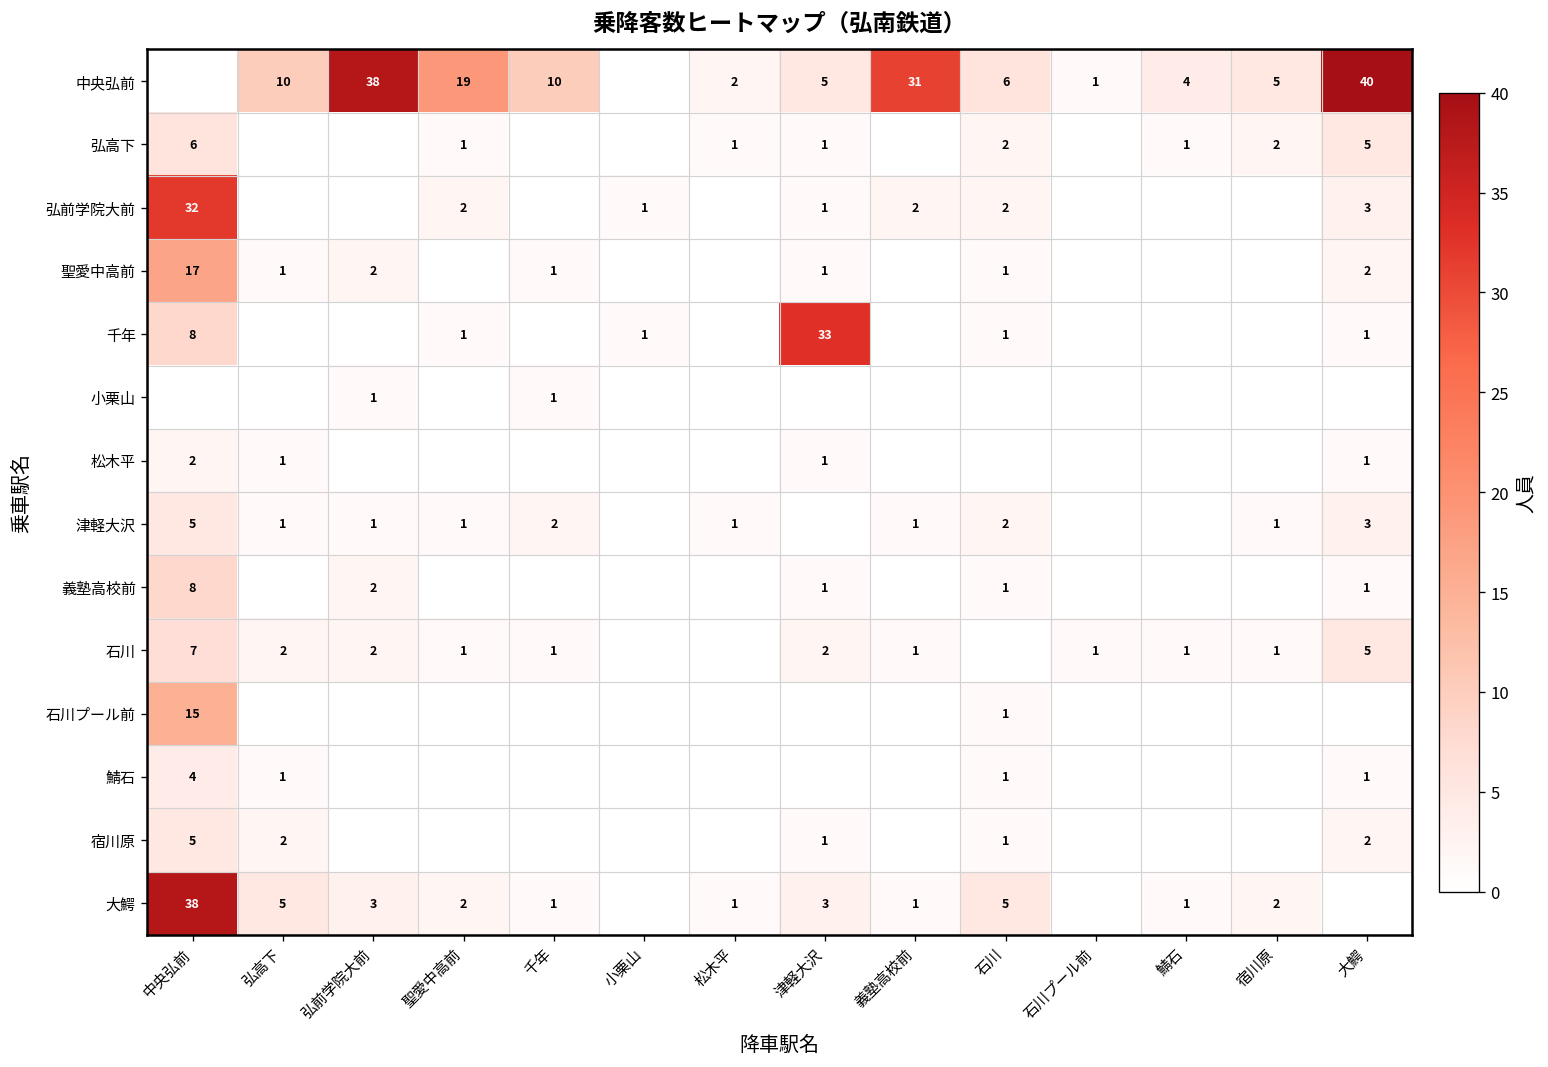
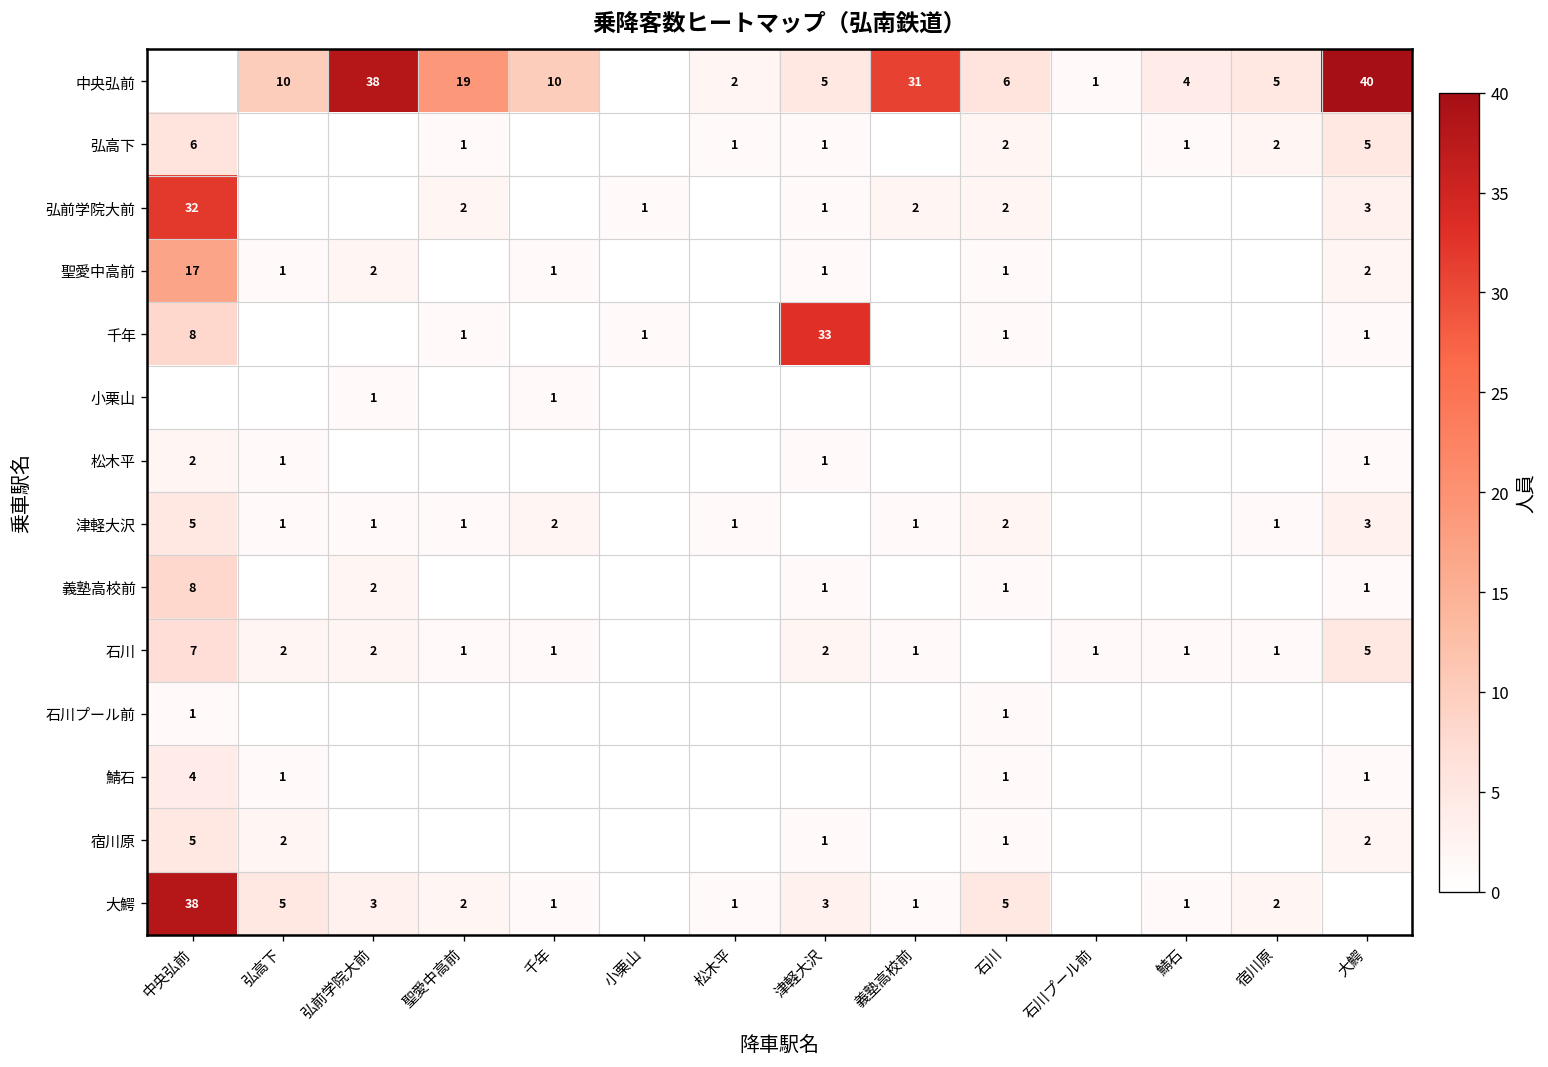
石川プール前, 中央弘前: 15 -> 1
